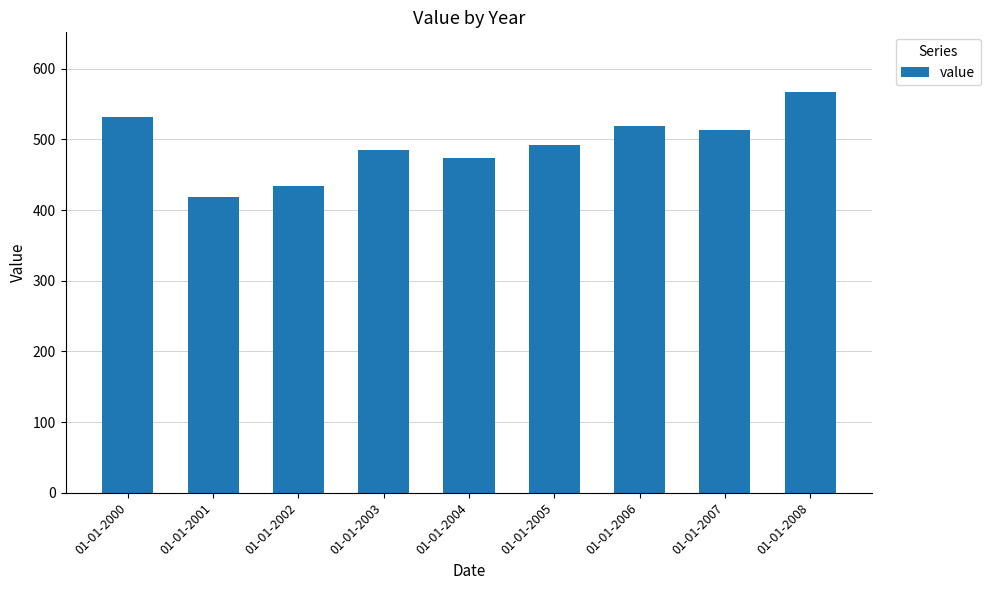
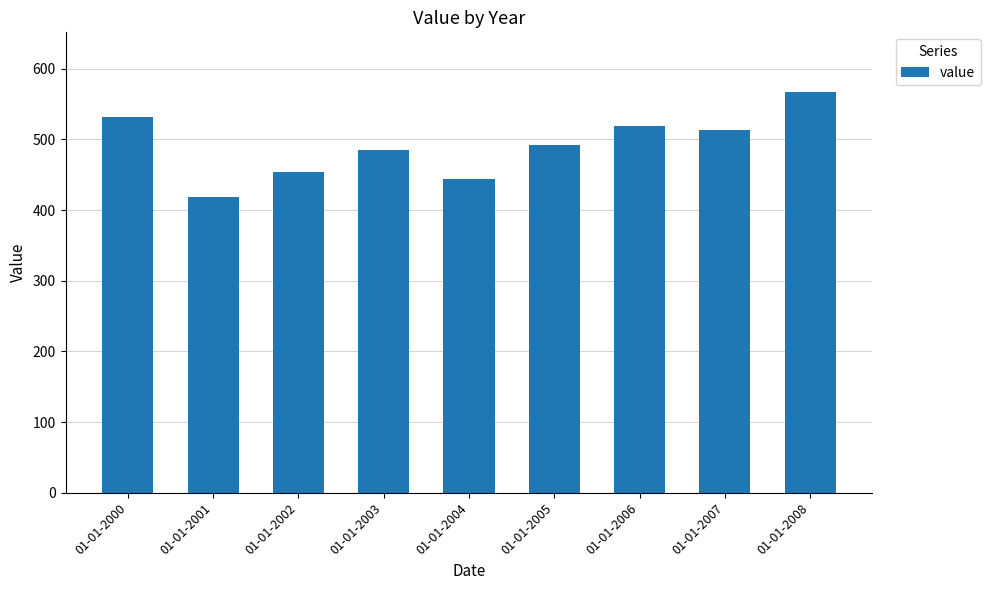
01-01-2002: 430 -> 450
01-01-2004: 470 -> 440
